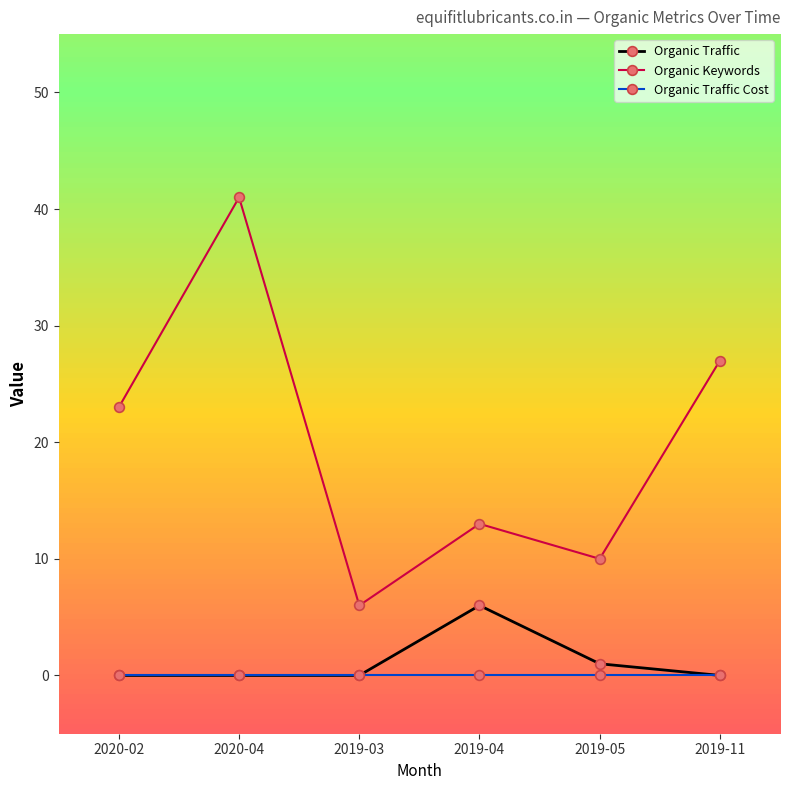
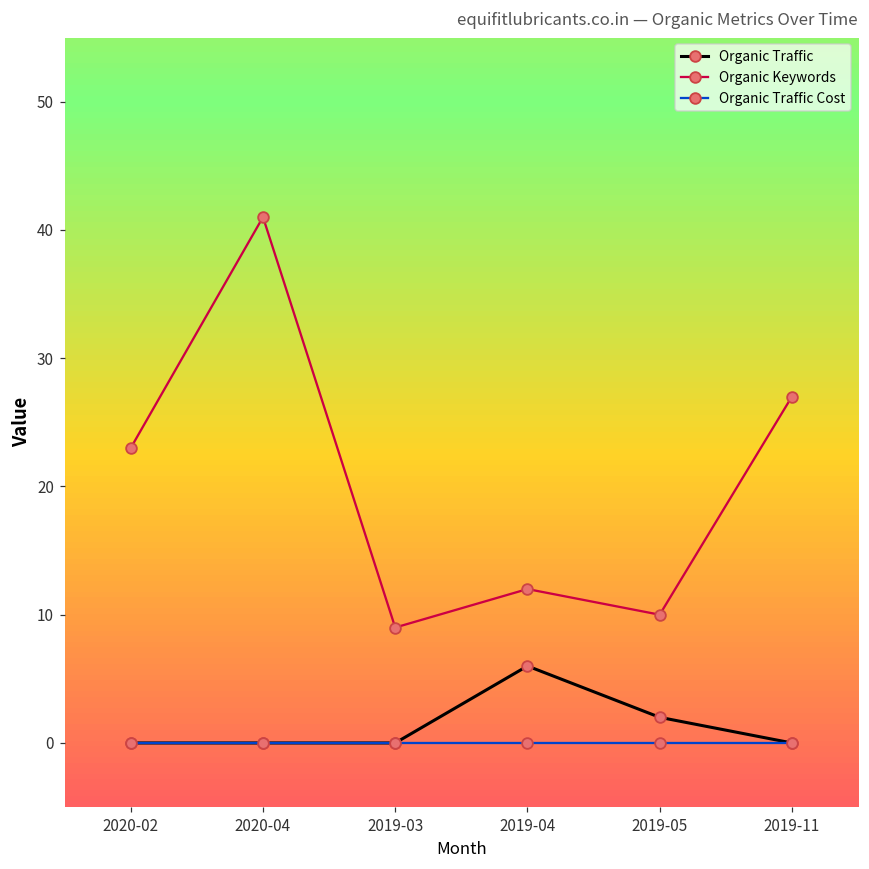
Organic Keywords, 2019-03: 6 -> 9
Organic Keywords, 2019-04: 13 -> 12
Organic Traffic, 2019-05: 1 -> 2
